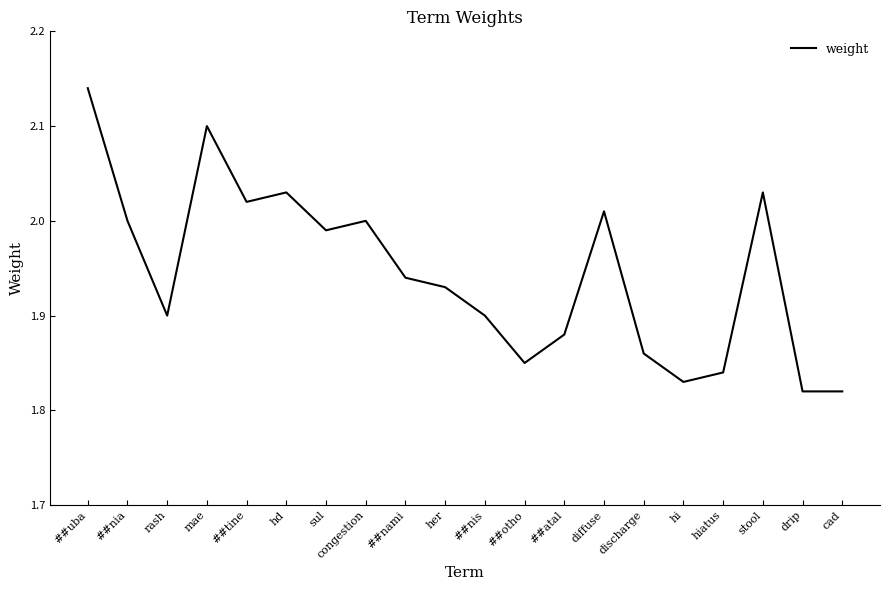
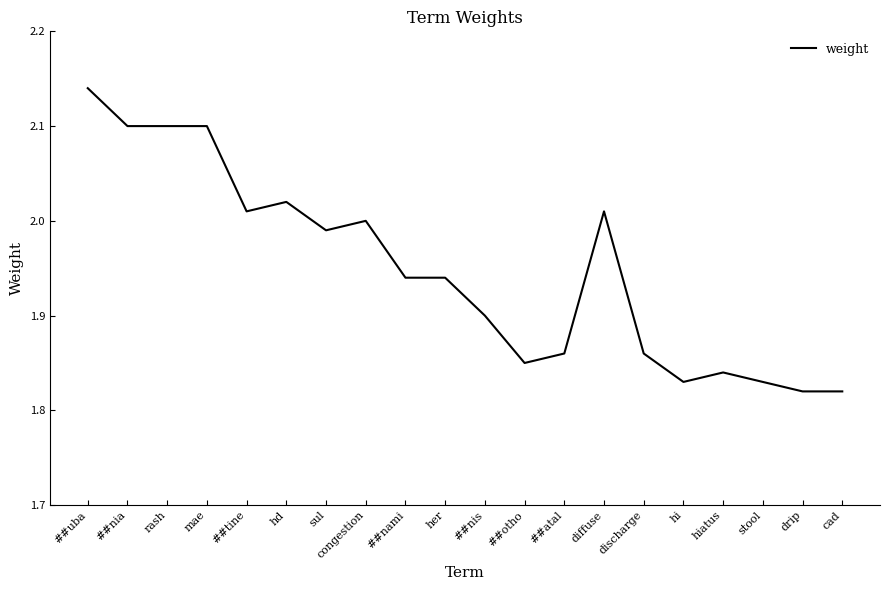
##nia: 2.0 -> 2.1
rash: 1.9 -> 2.1
##tine: 2.02 -> 2.01
hd: 2.03 -> 2.02
her: 1.93 -> 1.94
##atal: 1.88 -> 1.86
stool: 2.03 -> 1.83
